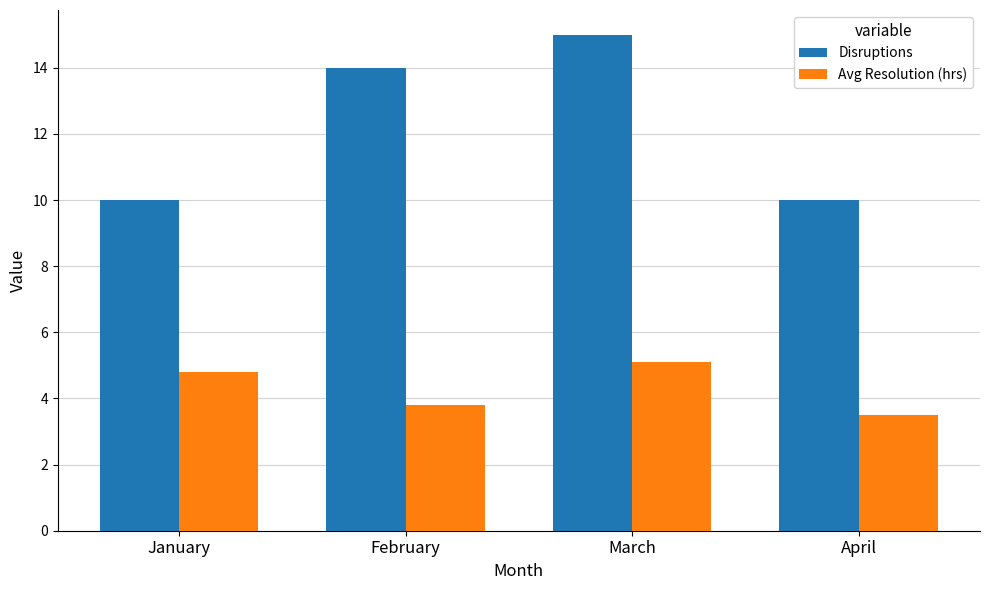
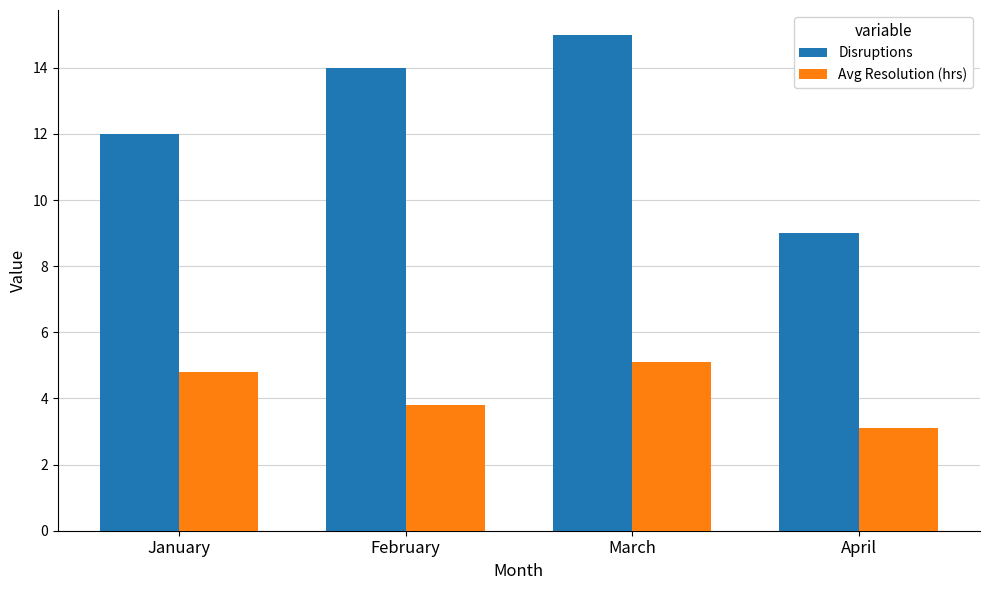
Disruptions, January: 10 -> 12
Disruptions, April: 10 -> 9
Avg Resolution (hrs), April: 3.5 -> 3.1
